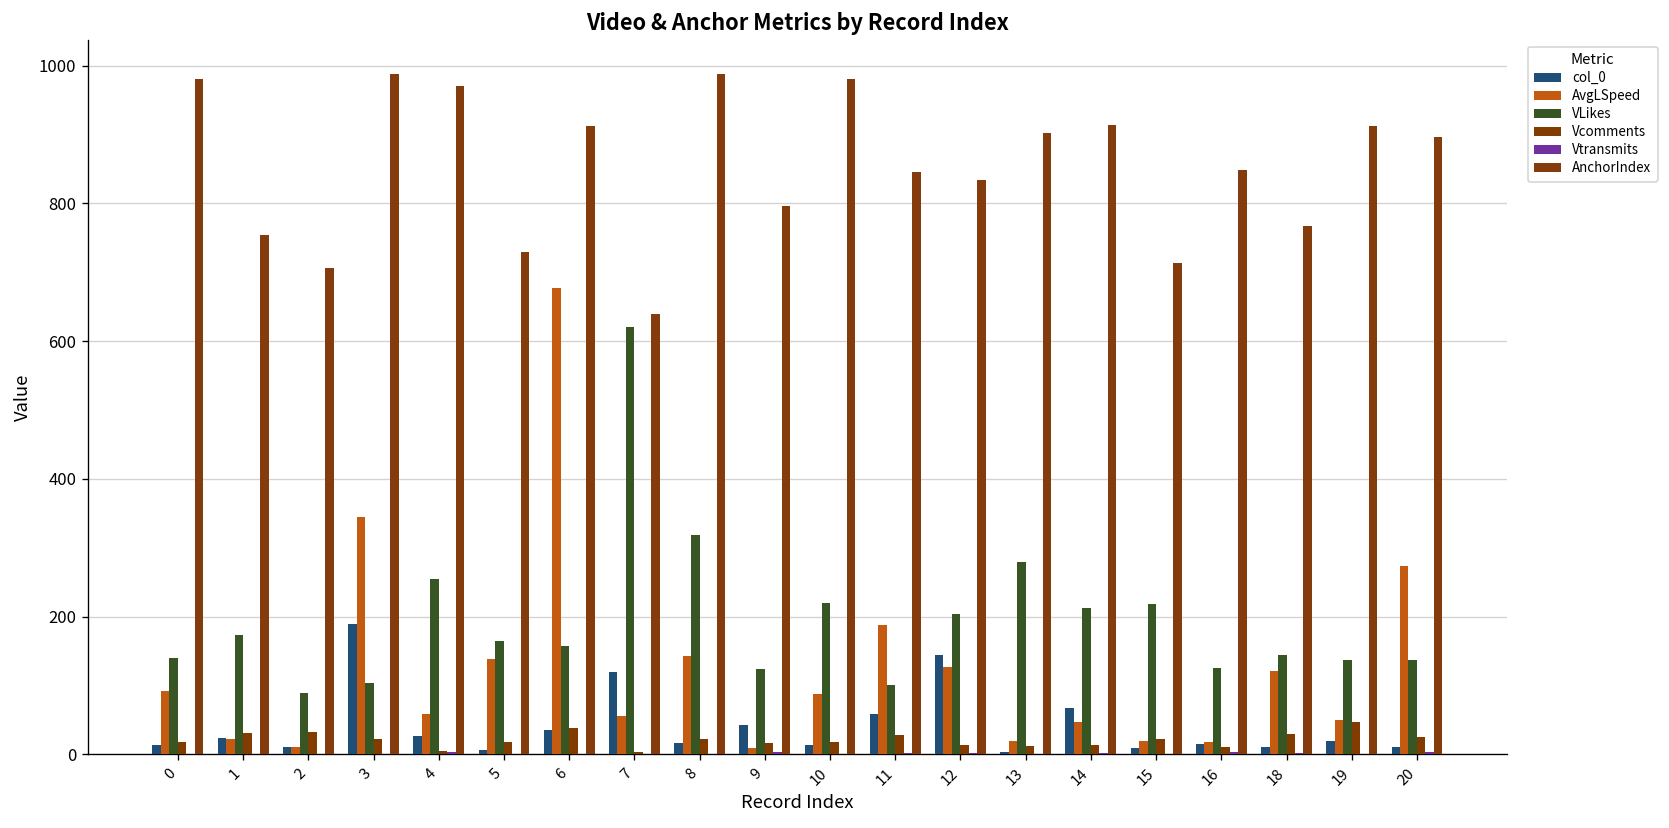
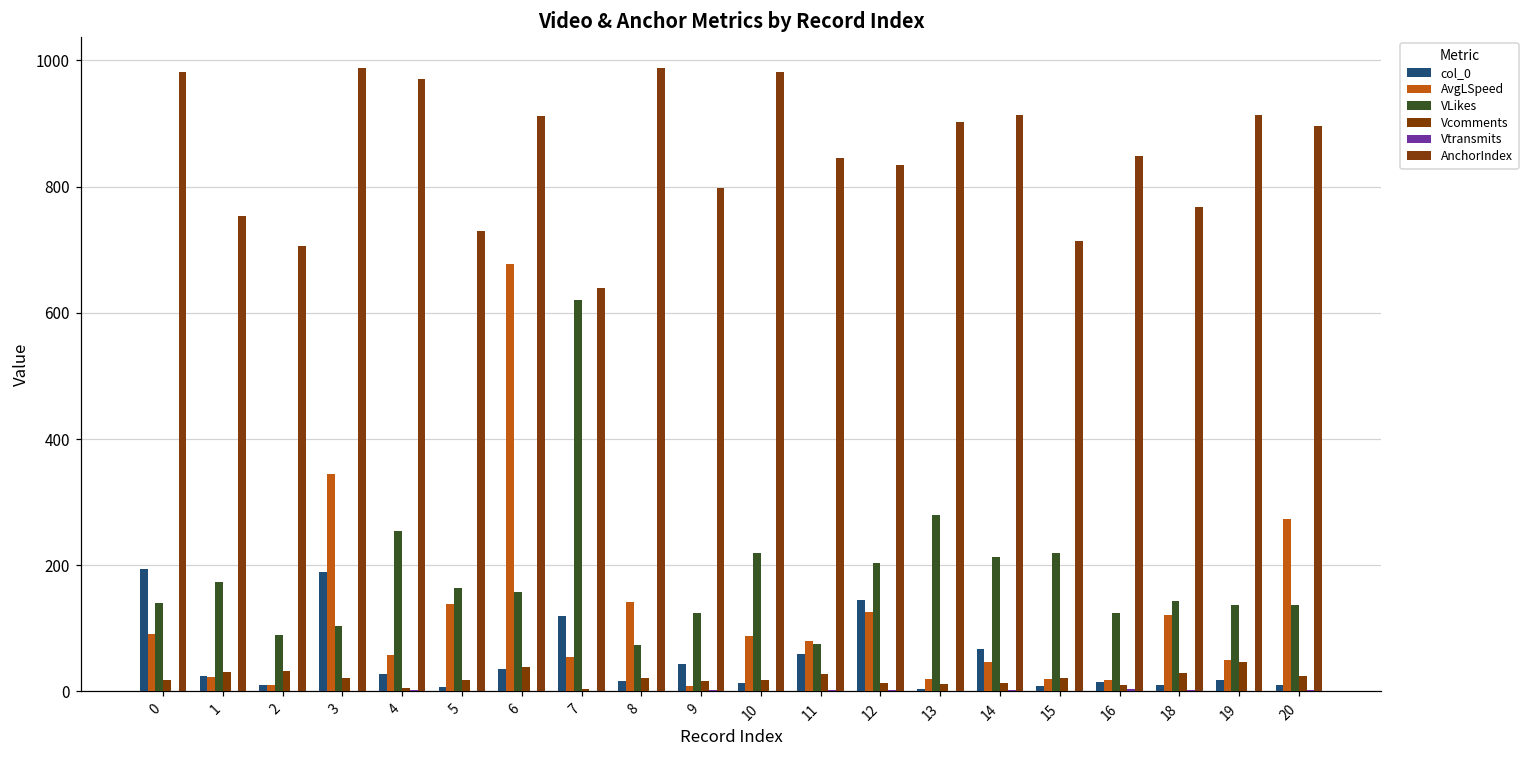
col_0, 0: 10 -> 190
VLikes, 8: 320 -> 70
AvgLSpeed, 11: 190 -> 80
VLikes, 11: 100 -> 80
